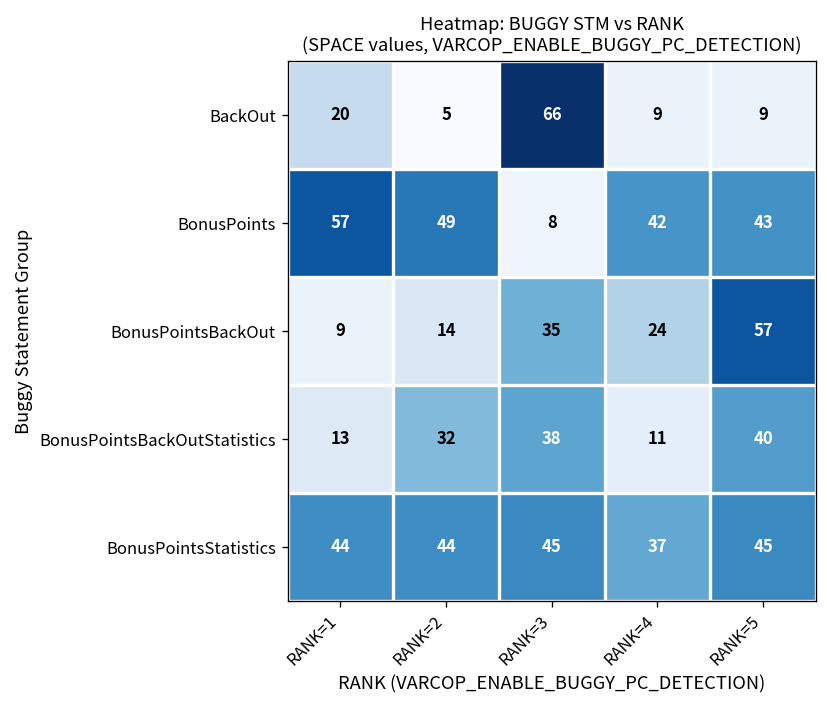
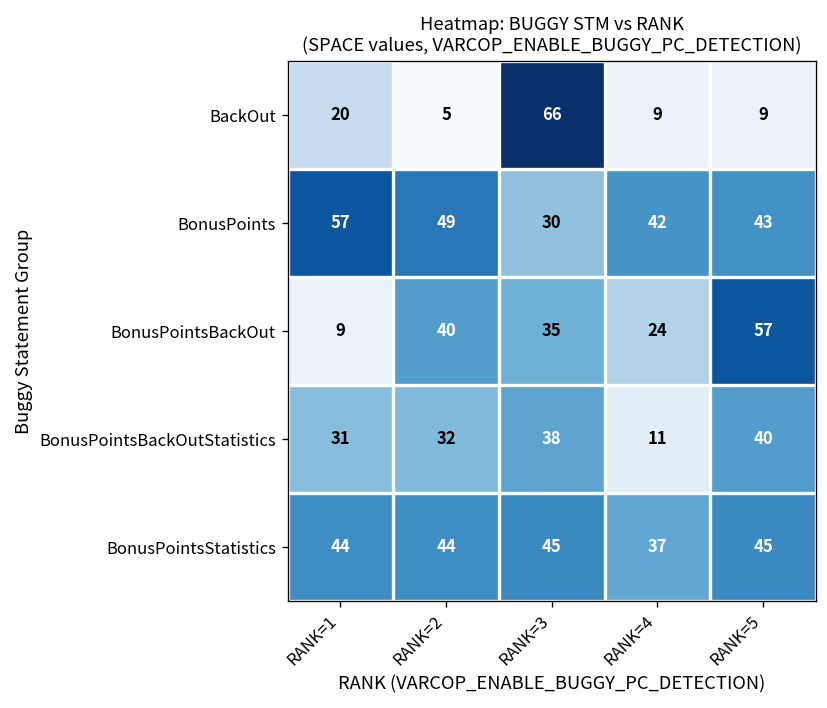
BonusPoints, RANK=3: 8 -> 30
BonusPointsBackOut, RANK=2: 14 -> 40
BonusPointsBackOutStatistics, RANK=1: 13 -> 31
